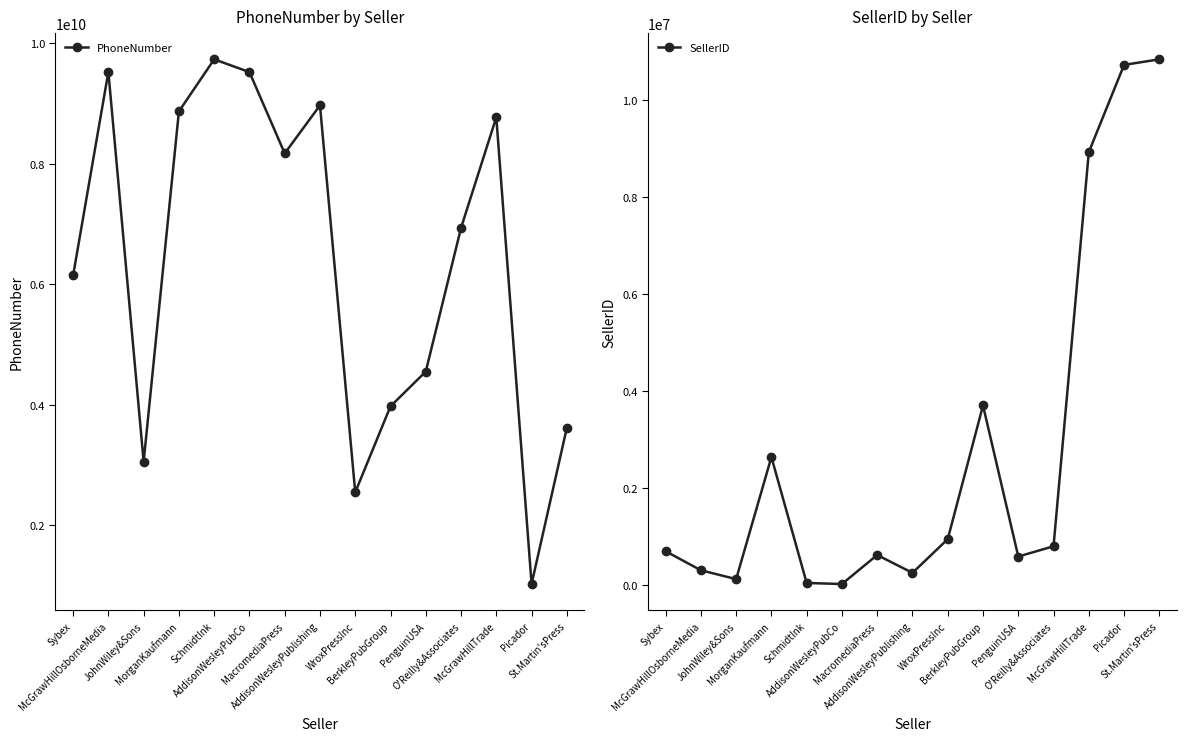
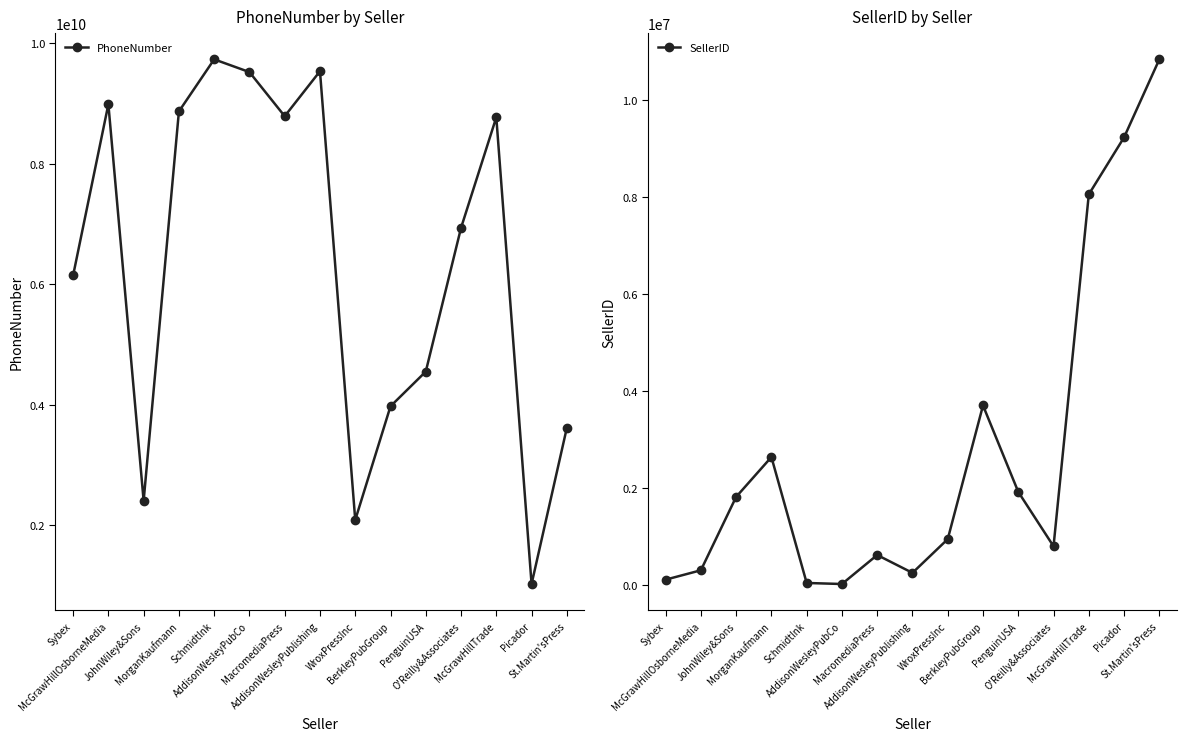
PhoneNumber by Seller, McGrawHillOsborneMedia: 9500000000 -> 9000000000
PhoneNumber by Seller, JohnWiley&Sons: 3100000000 -> 2400000000
PhoneNumber by Seller, MacromediaPress: 8200000000 -> 8800000000
PhoneNumber by Seller, AddisonWesleyPublishing: 9000000000 -> 9500000000
PhoneNumber by Seller, WroxPressInc: 2500000000 -> 2100000000
SellerID by Seller, Sybex: 700000 -> 100000
SellerID by Seller, JohnWiley&Sons: 100000 -> 1800000
SellerID by Seller, PenguinUSA: 600000 -> 1900000
SellerID by Seller, McGrawHillTrade: 8900000 -> 8100000
SellerID by Seller, Picador: 10700000 -> 9200000
